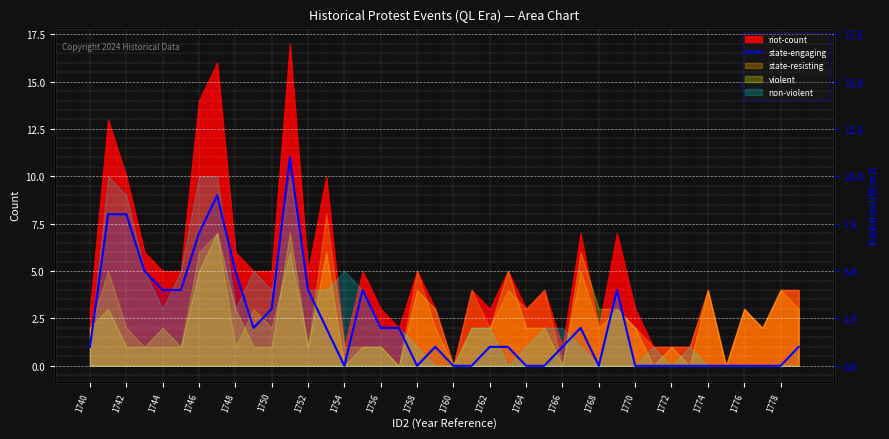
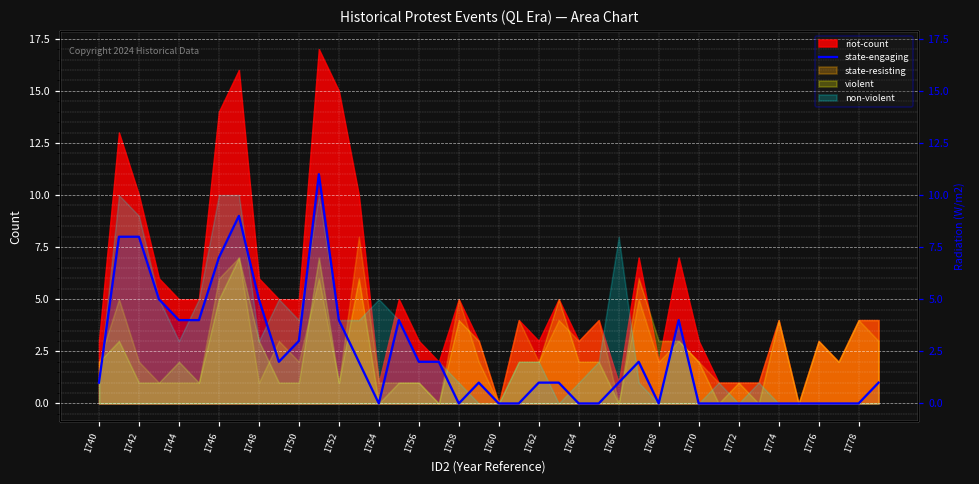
riot-count, 1752: 5 -> 15
non-violent, 1766: 2 -> 8
